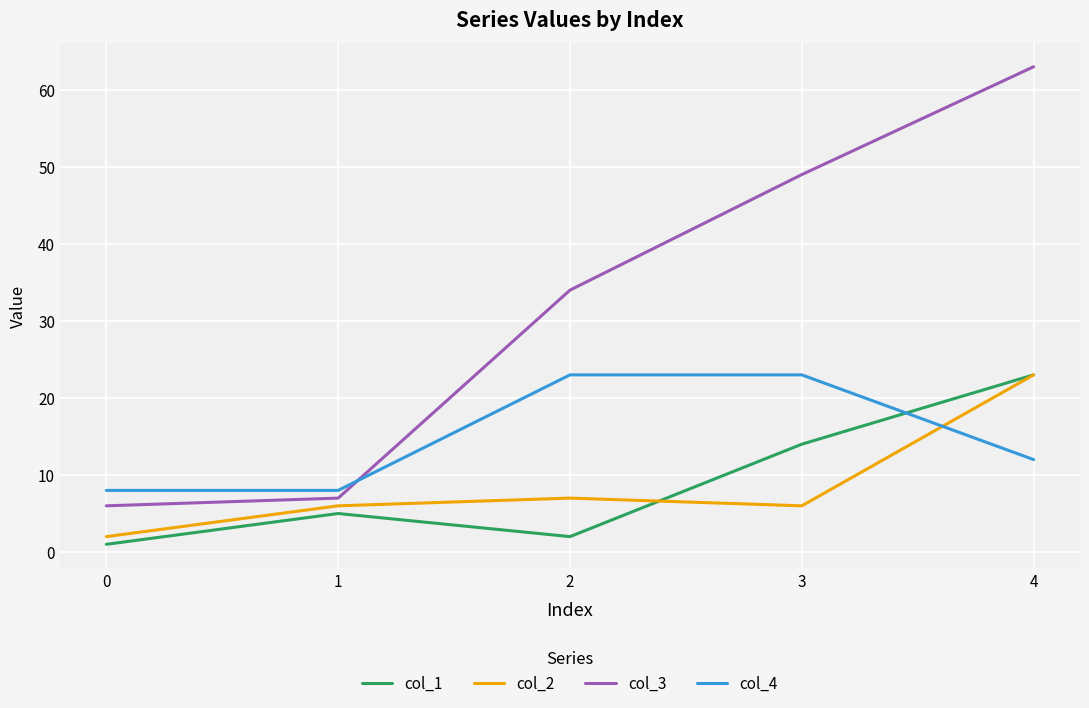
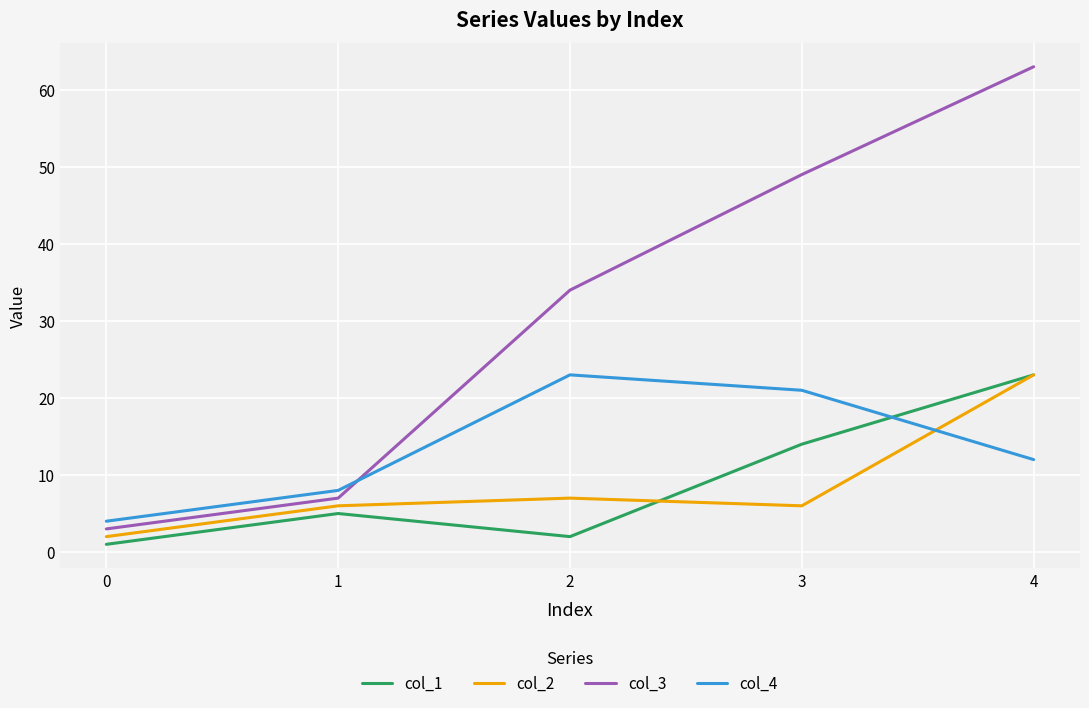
col_3, 0: 6 -> 3
col_4, 0: 8 -> 4
col_4, 3: 23 -> 21
